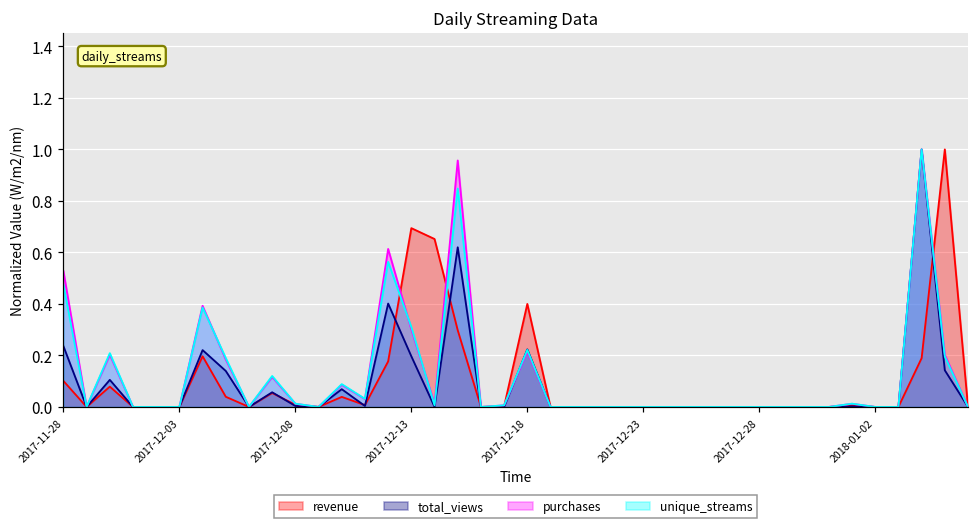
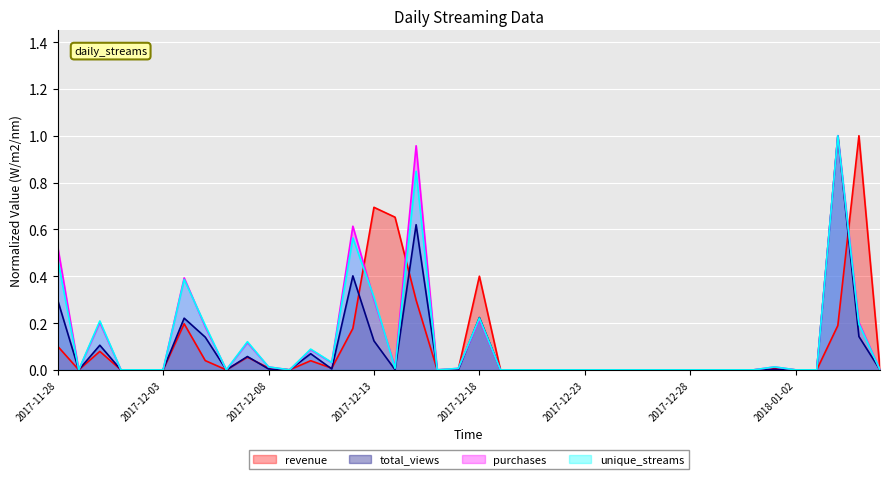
total_views, 2017-11-28: 0.24 -> 0.30
total_views, 2017-12-13: 0.20 -> 0.12
